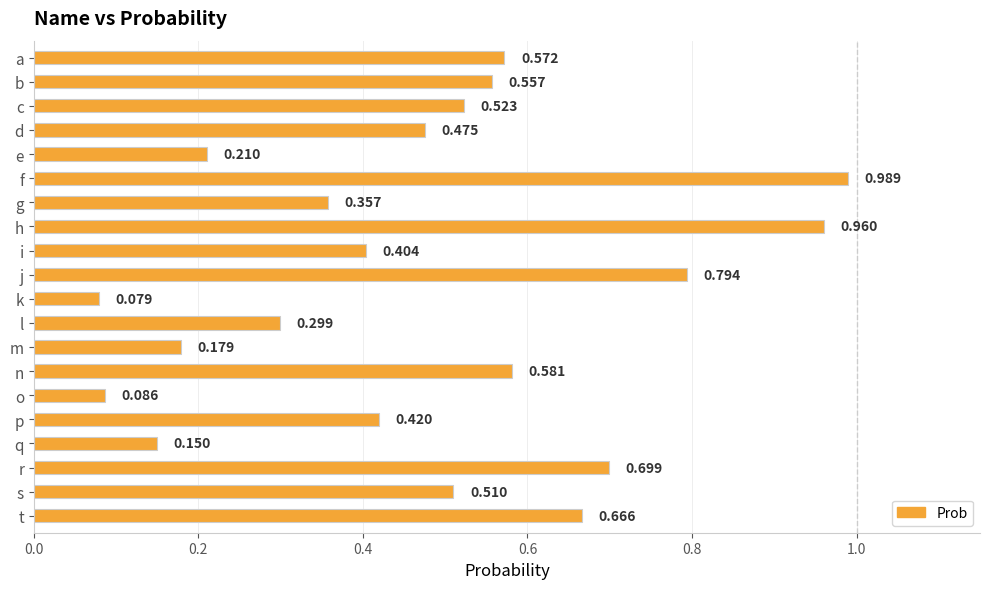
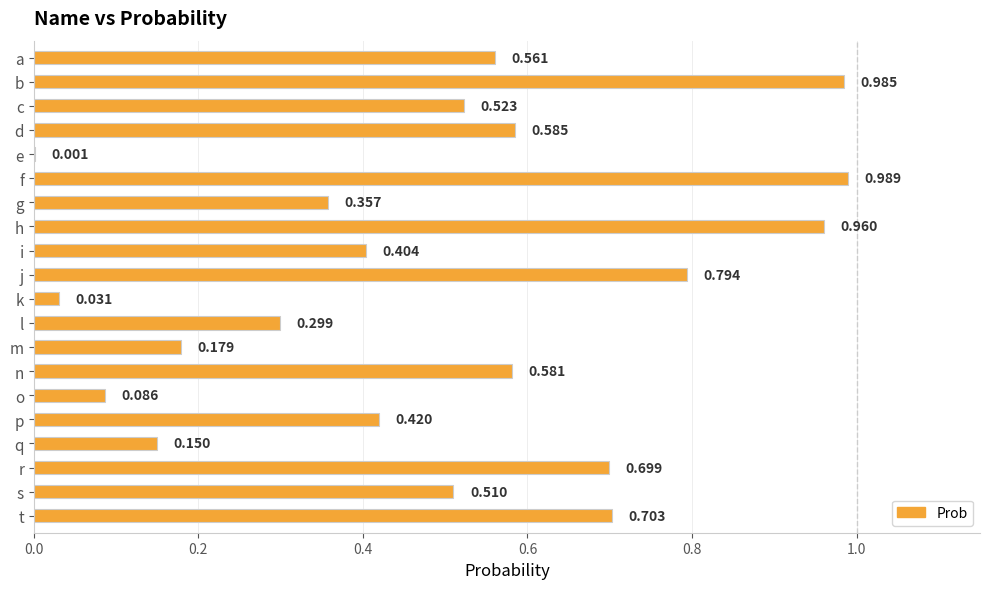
a: 0.572 -> 0.561
b: 0.557 -> 0.985
d: 0.475 -> 0.585
e: 0.210 -> 0.001
k: 0.079 -> 0.031
t: 0.666 -> 0.703
